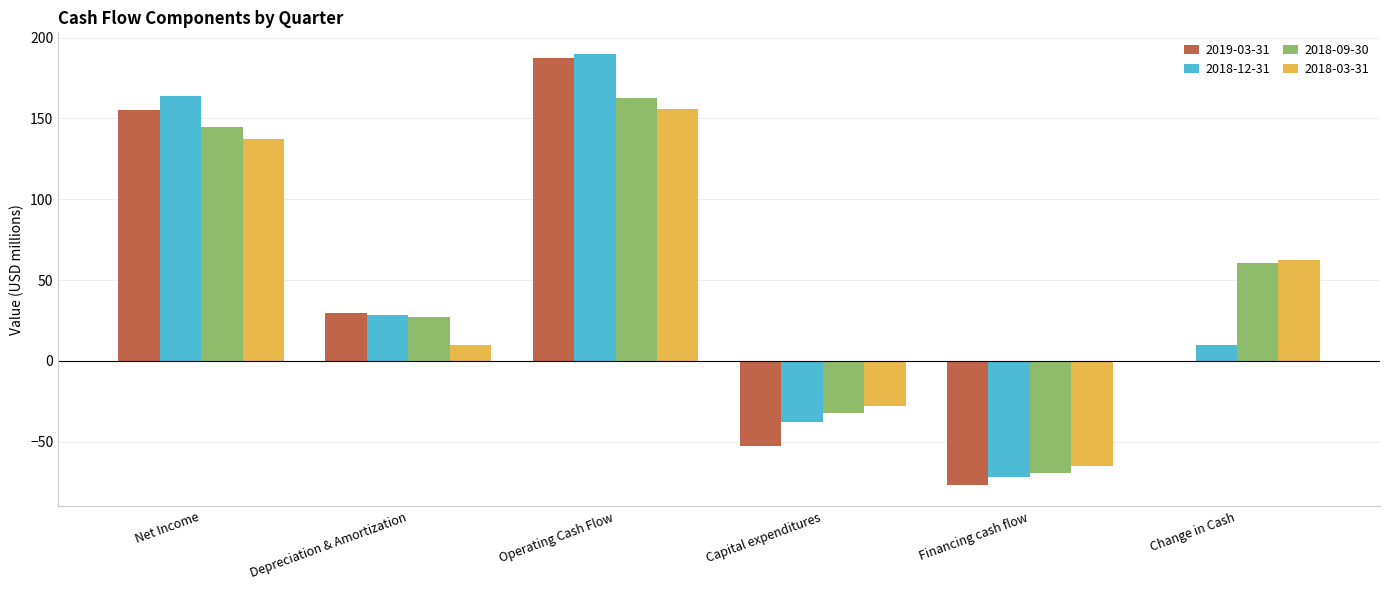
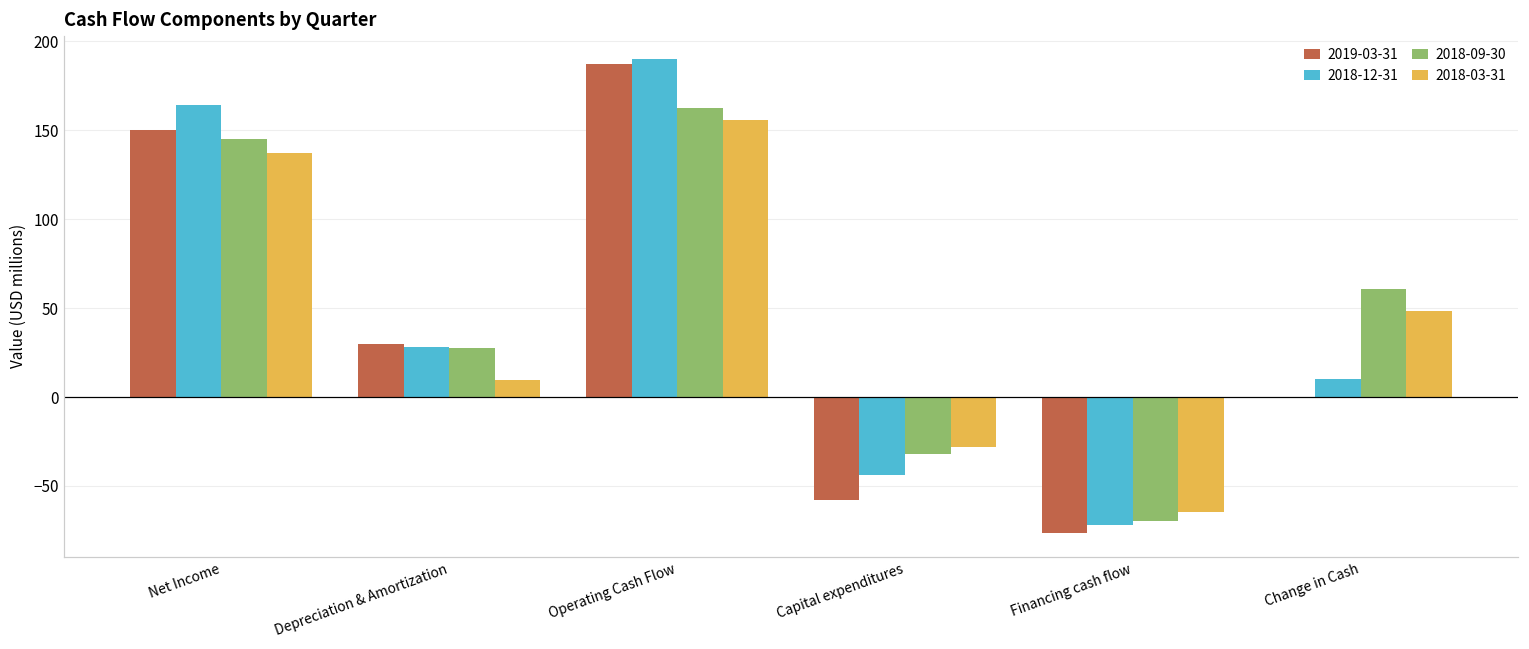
2019-03-31, Net Income: 155 -> 150
2019-03-31, Capital expenditures: -52 -> -58
2018-12-31, Capital expenditures: -38 -> -44
2018-03-31, Change in Cash: 63 -> 48
